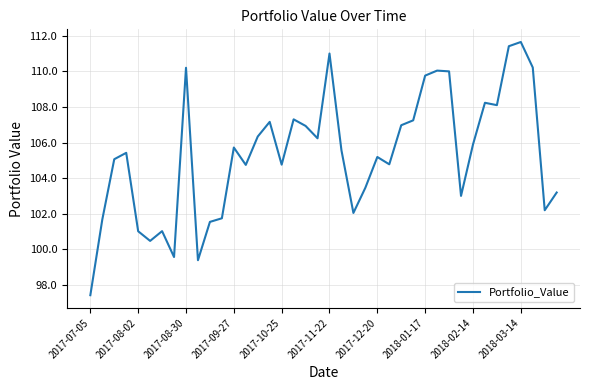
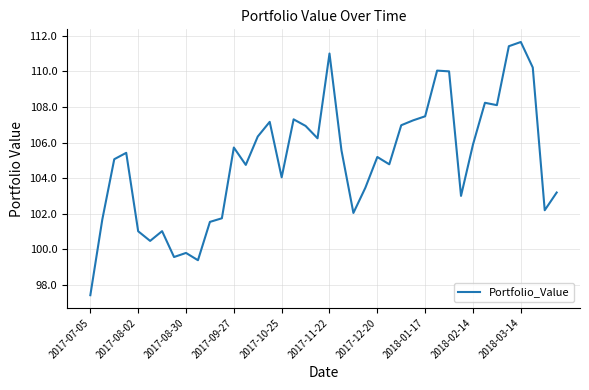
2017-08-30: 110.2 -> 99.8
2017-10-25: 104.8 -> 104.0
2018-01-17: 109.8 -> 107.5
